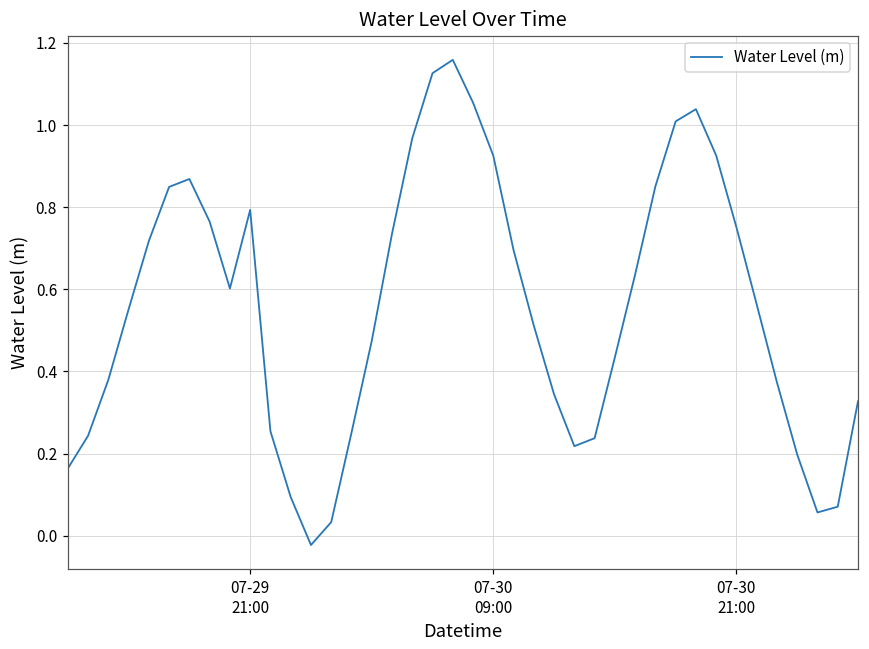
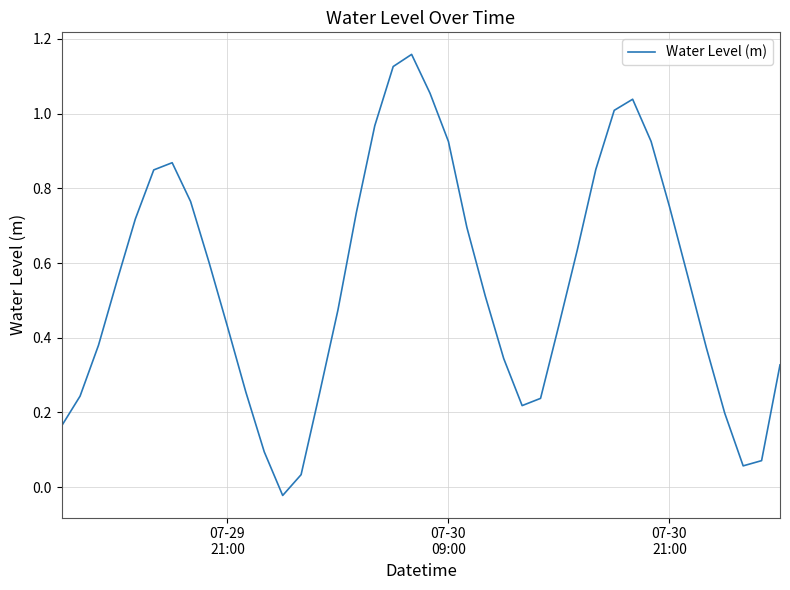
07-29 21:00: 0.79 -> 0.43
